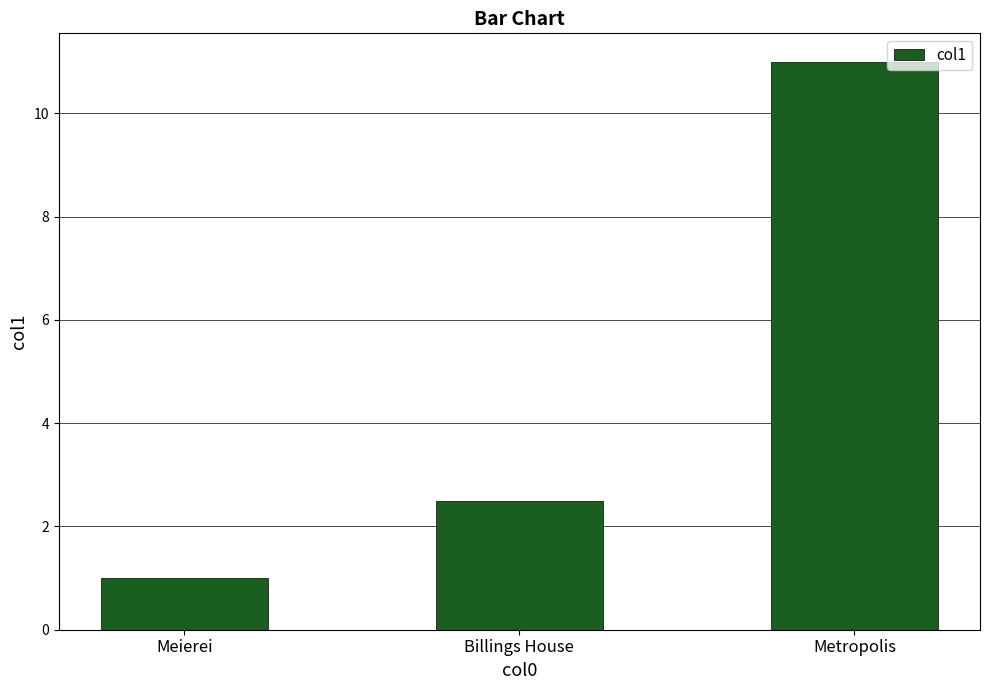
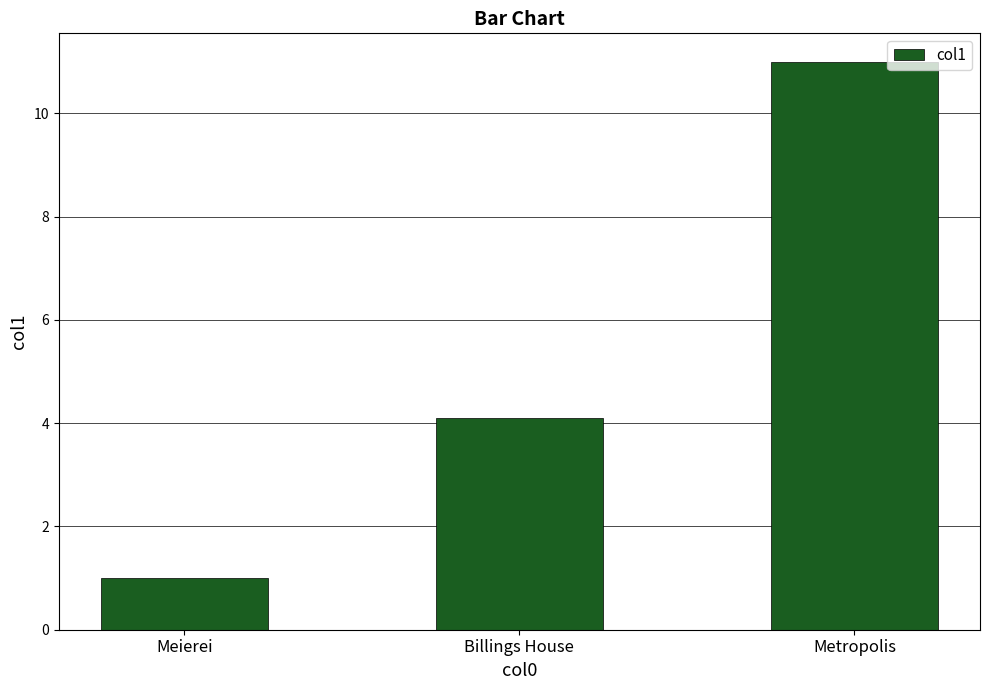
Billings House: 2.5 -> 4.1
